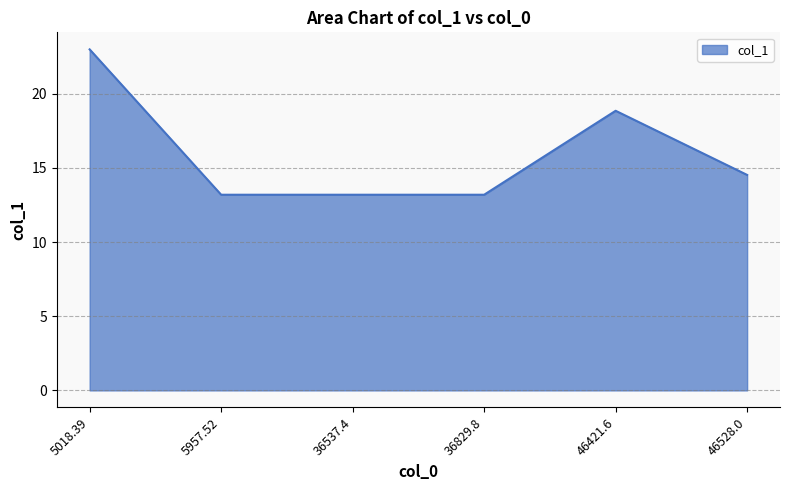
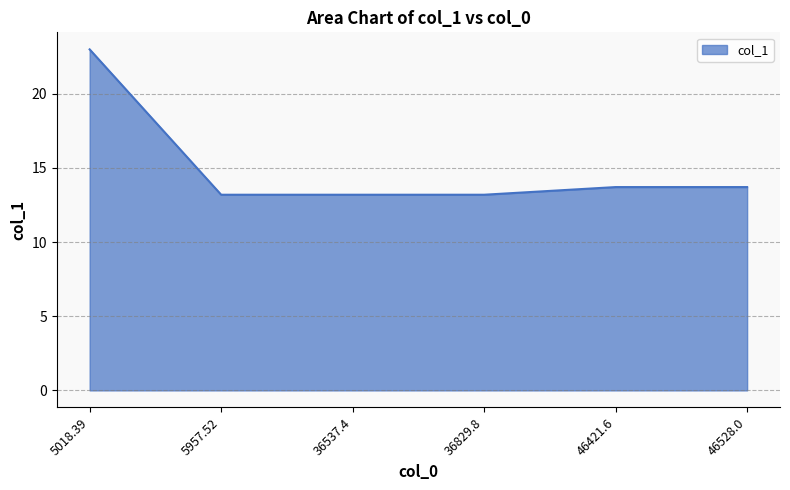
46421.6: 18.8 -> 13.7
46528.0: 14.5 -> 13.7
